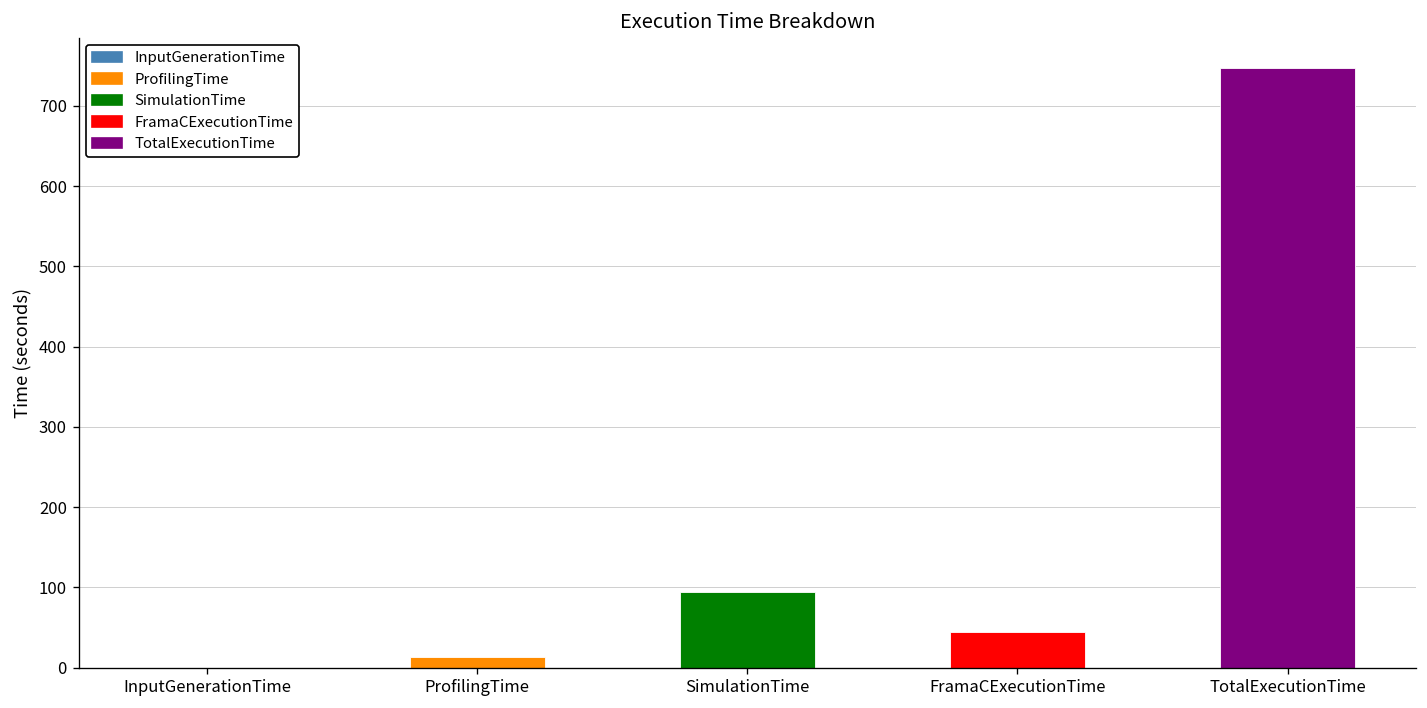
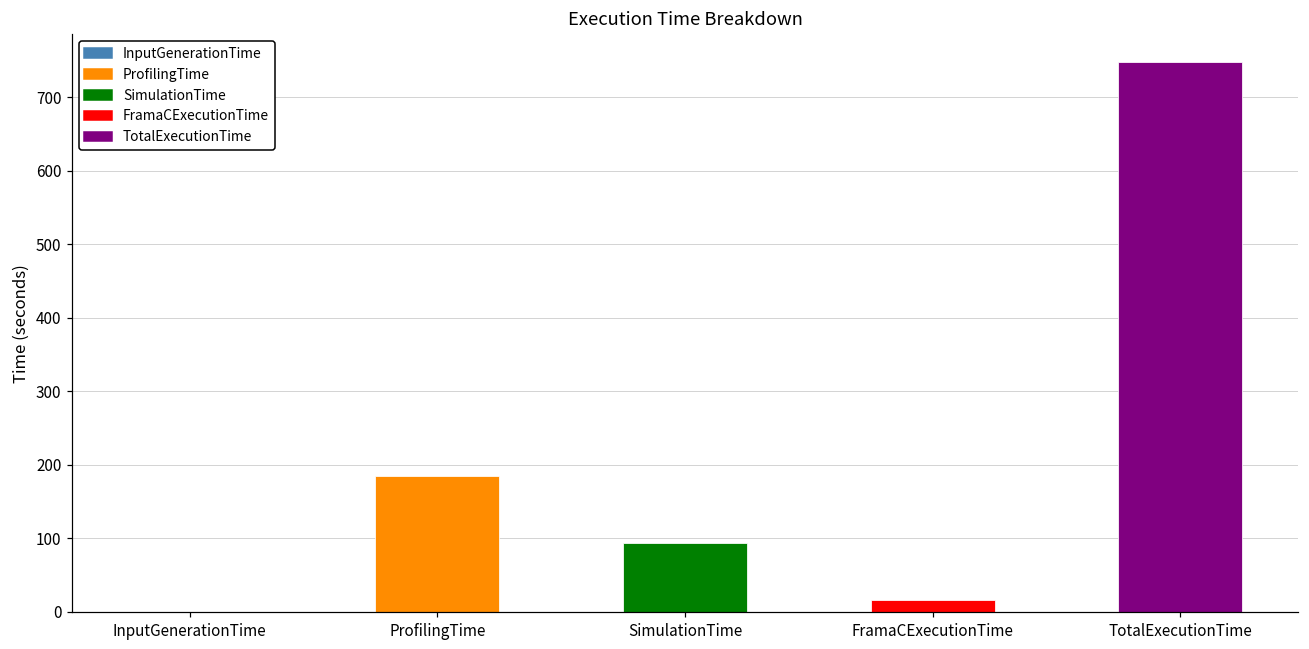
ProfilingTime: 10 -> 180
FramaCExecutionTime: 40 -> 20
